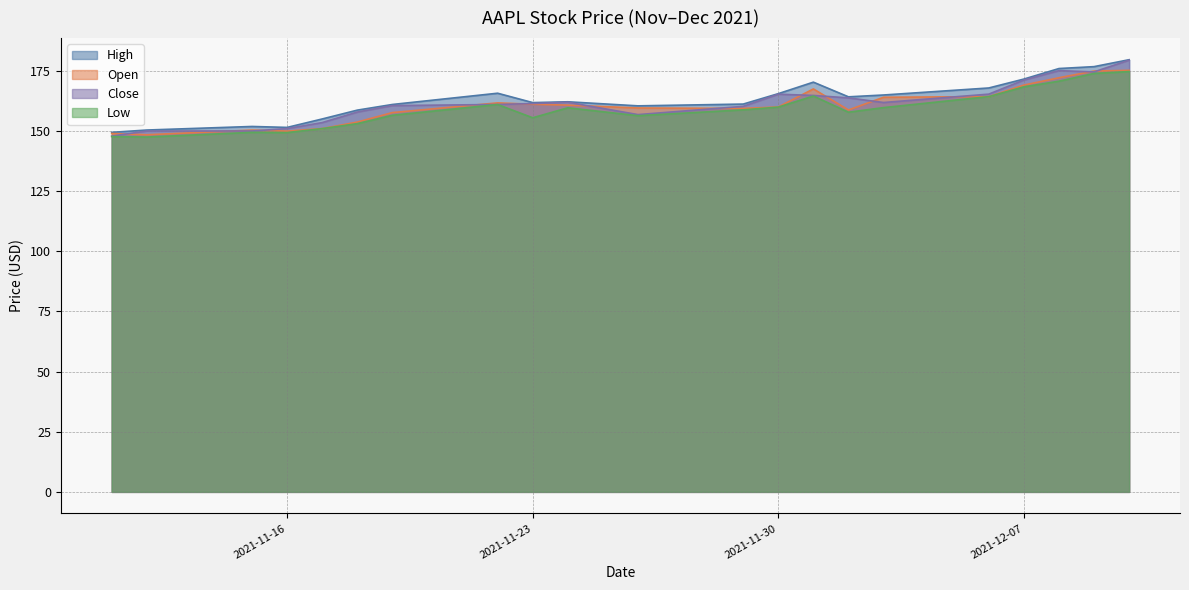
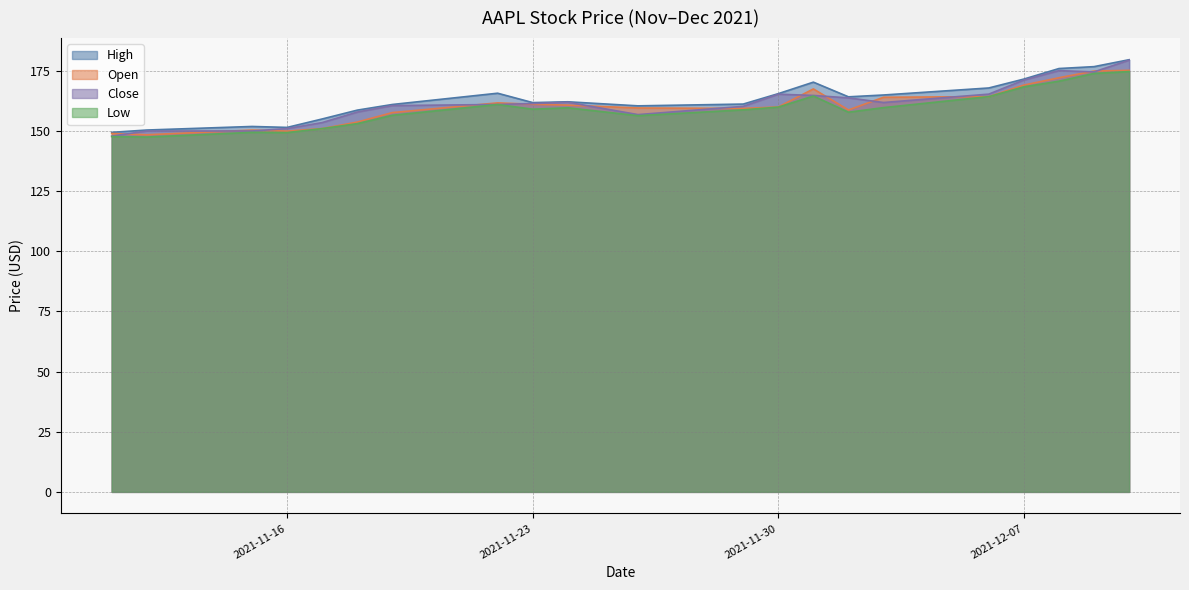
Low, 2021-11-23: 155 -> 159
